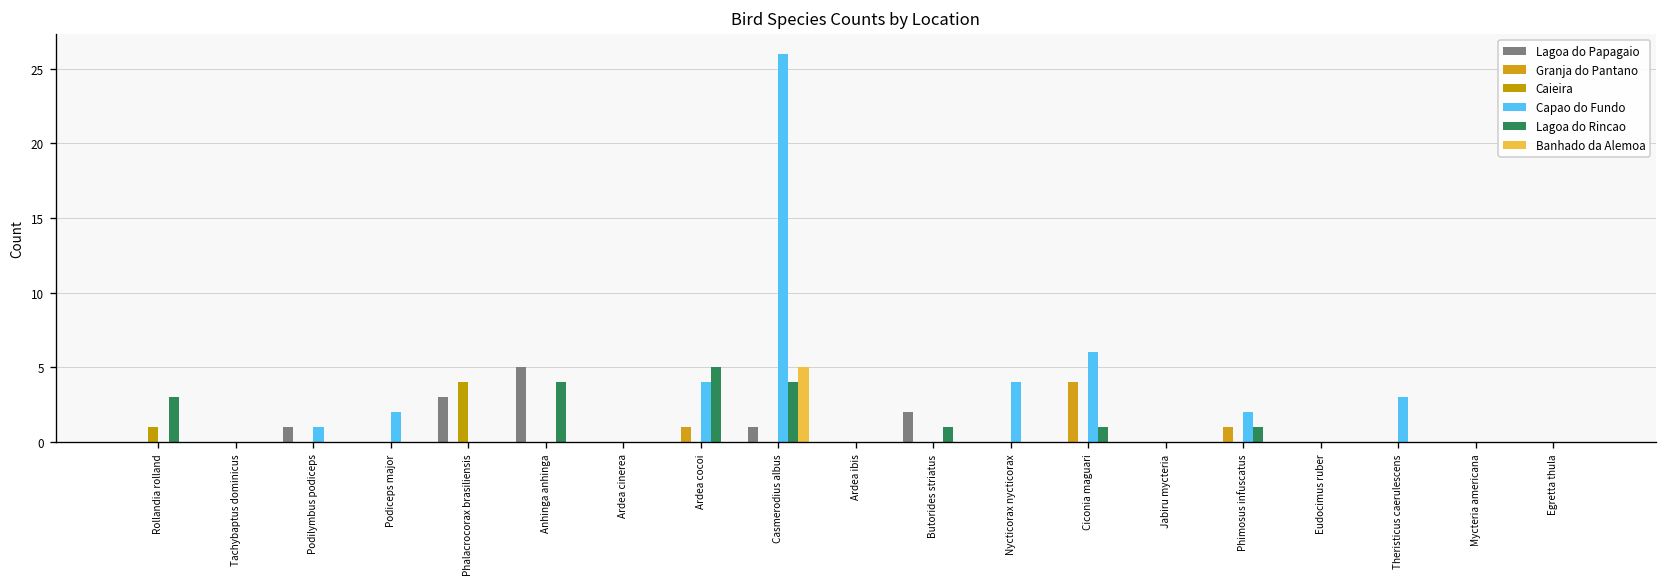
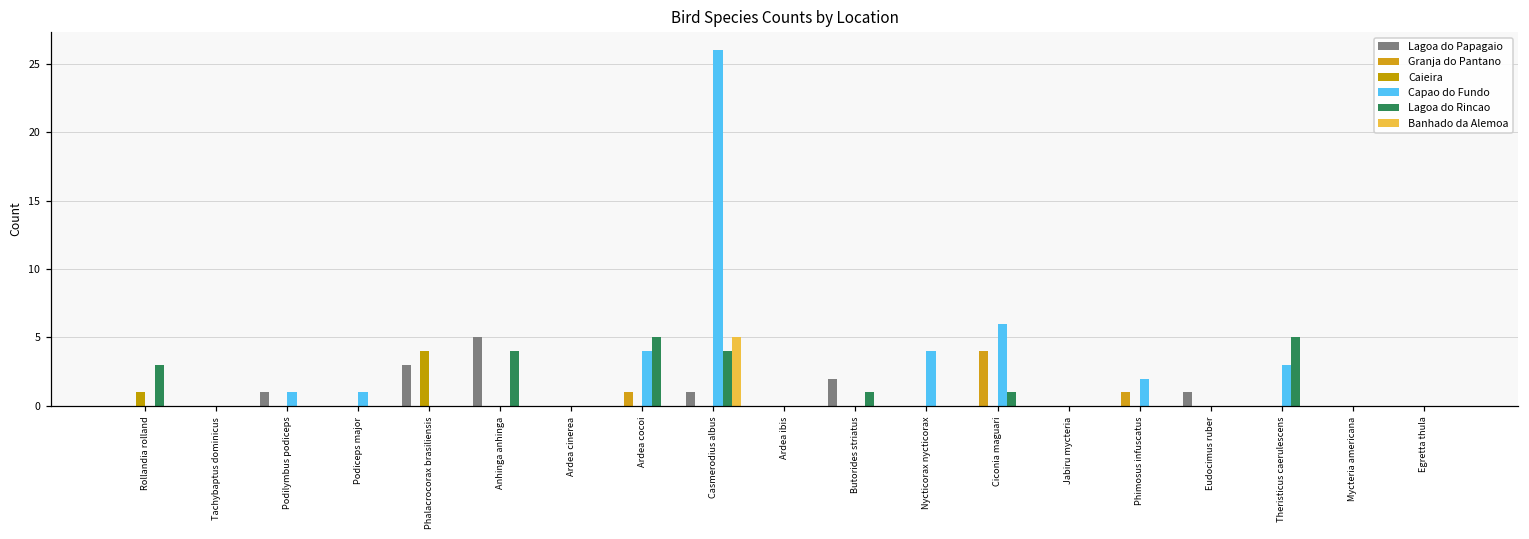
Capao do Fundo, Podiceps major: 2 -> 1
Lagoa do Rincao, Phimosus infuscatus: 1 -> 0
Lagoa do Papagaio, Eudocimus ruber: 0 -> 1
Lagoa do Rincao, Theristicus caerulescens: 0 -> 5
